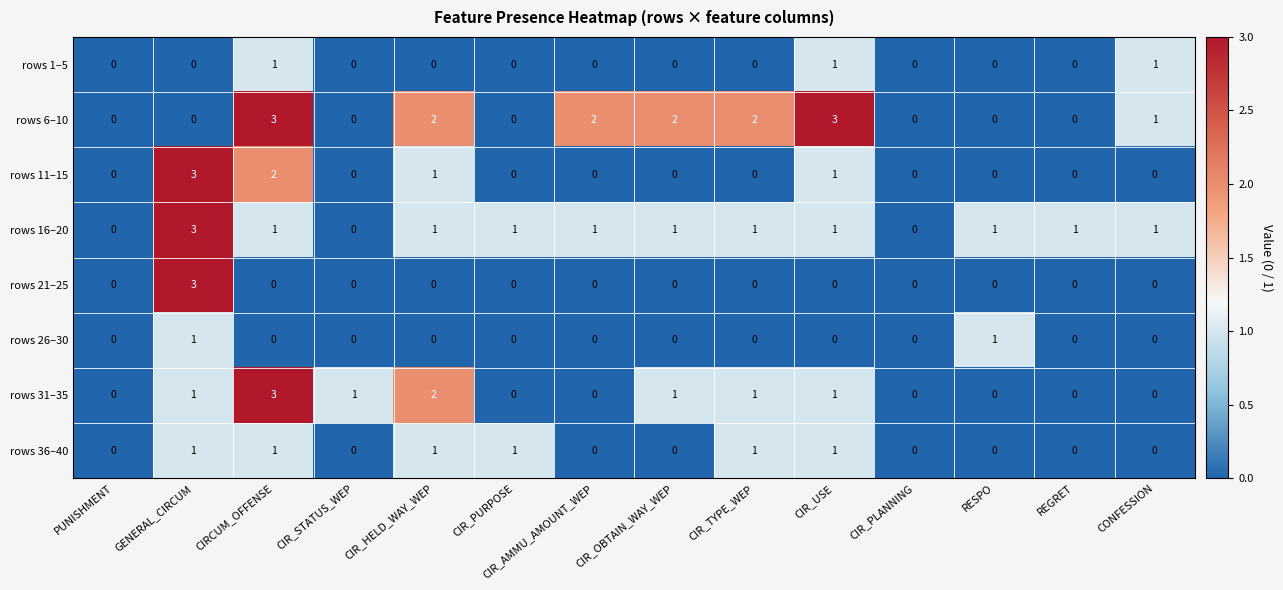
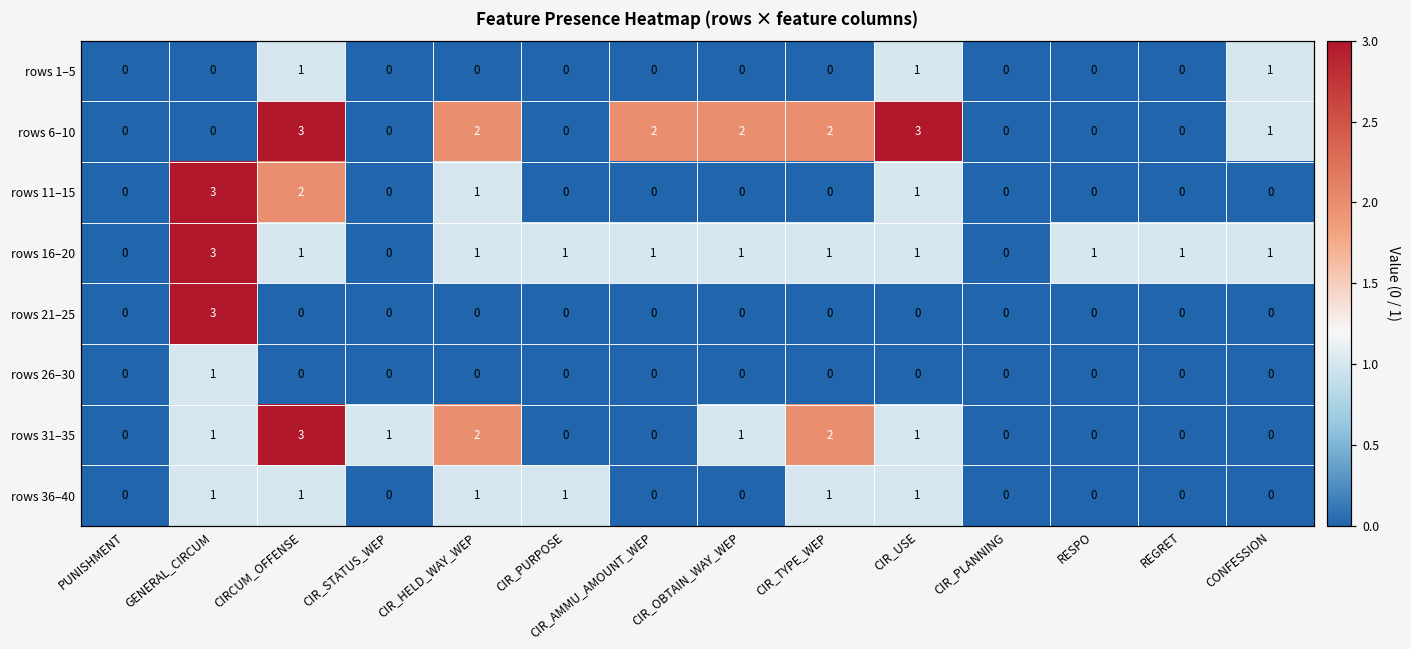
rows 26–30, RESPO: 1 -> 0
rows 31–35, CIR_TYPE_WEP: 1 -> 2
